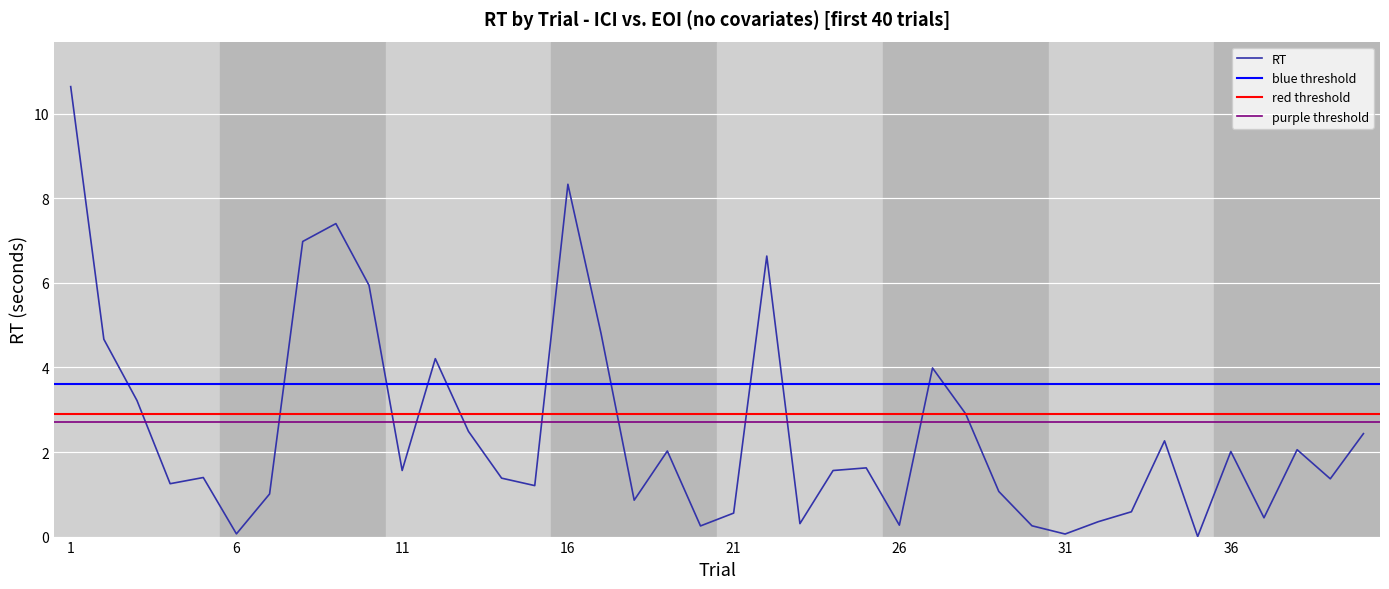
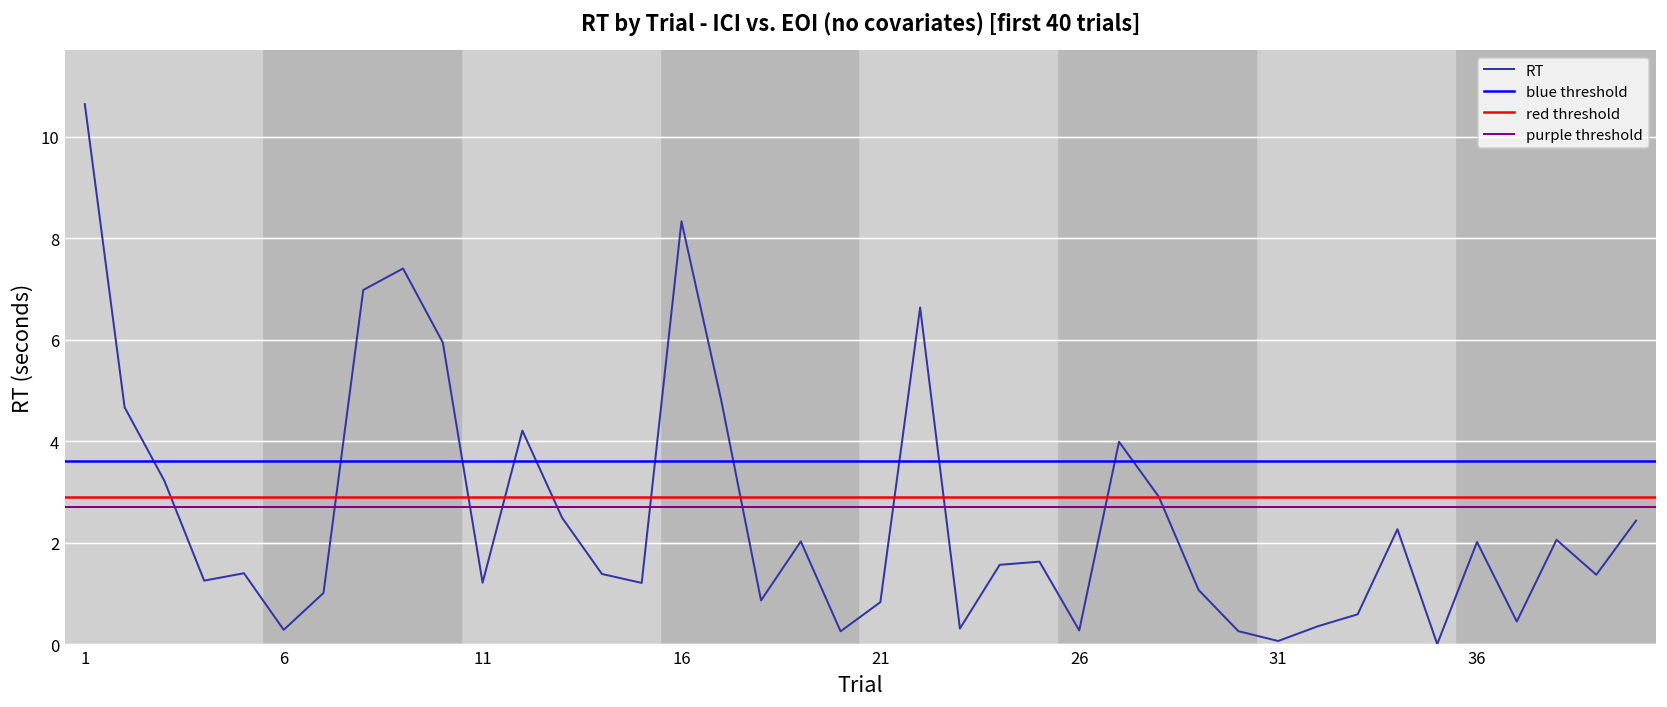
6: 0.1 -> 0.3
11: 1.6 -> 1.2
21: 0.6 -> 0.8
